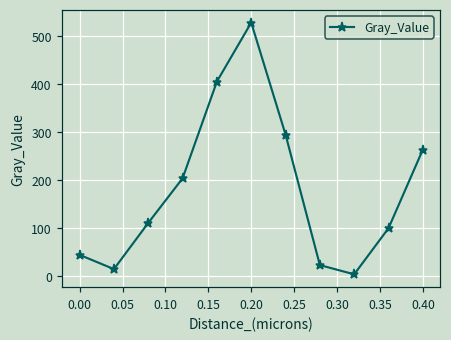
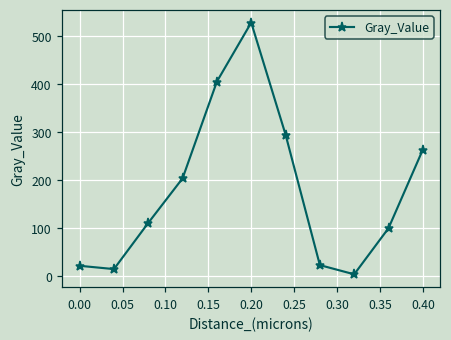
0.00: 40 -> 20
